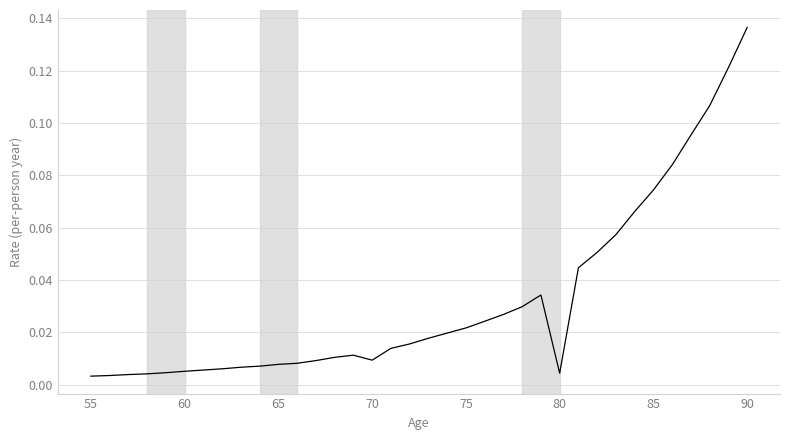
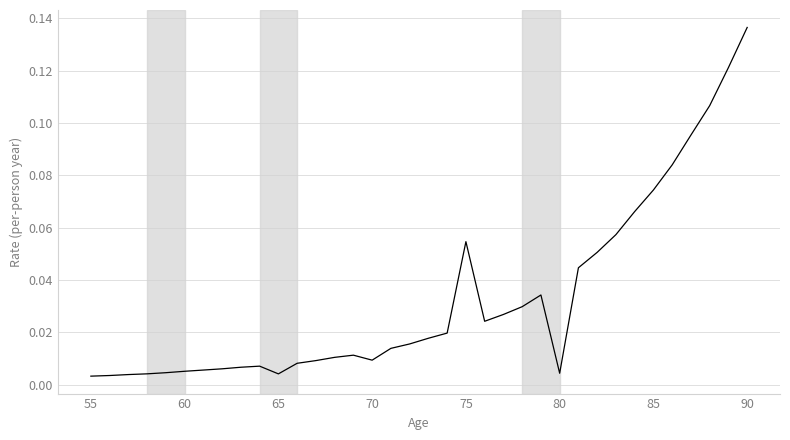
65: 0.008 -> 0.004
75: 0.022 -> 0.055
